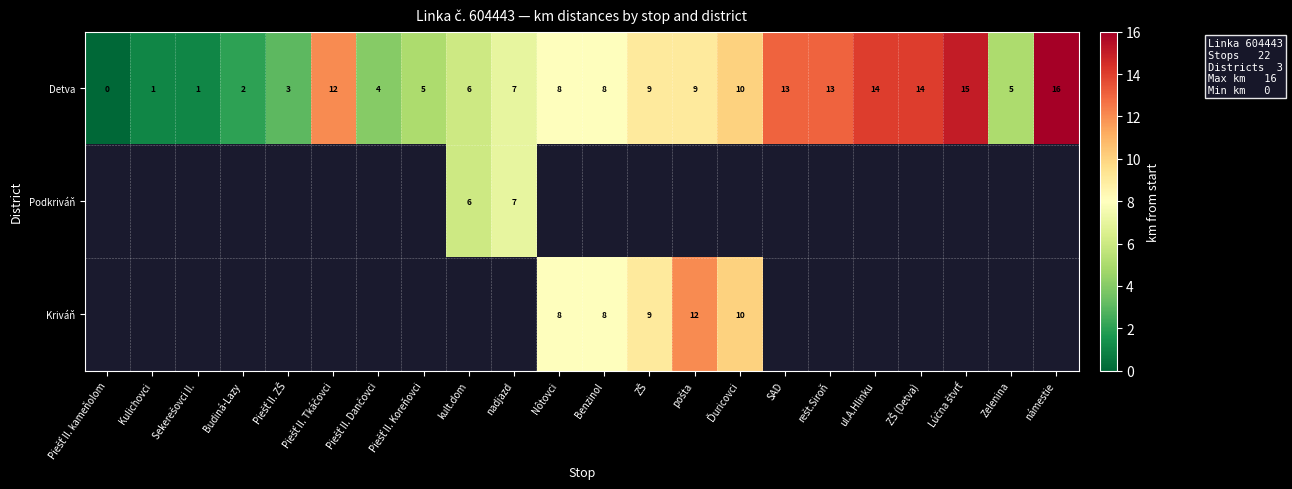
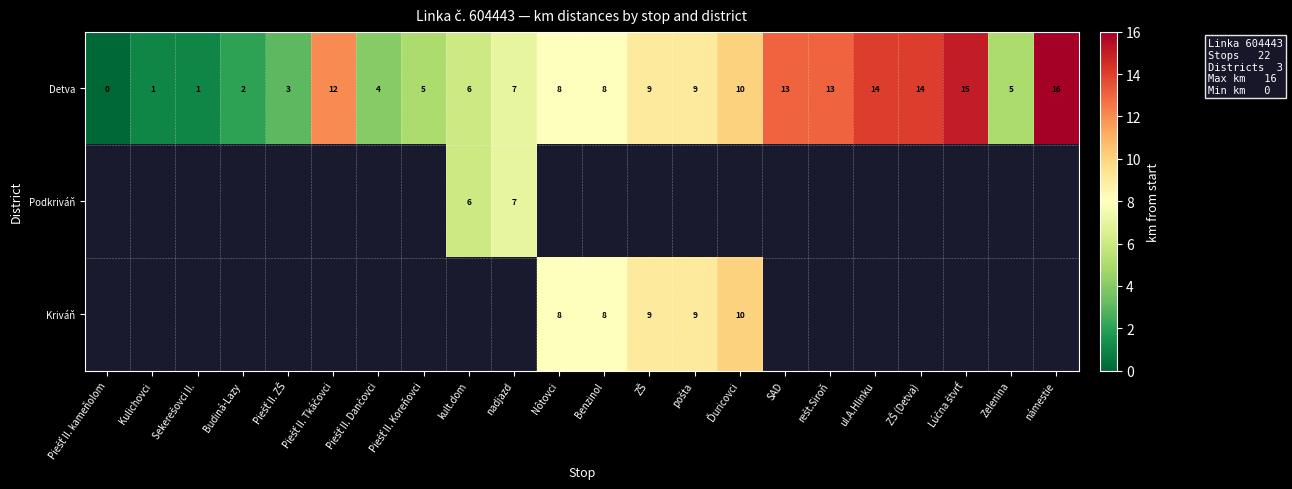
Kriváň, pošta: 12 -> 9
